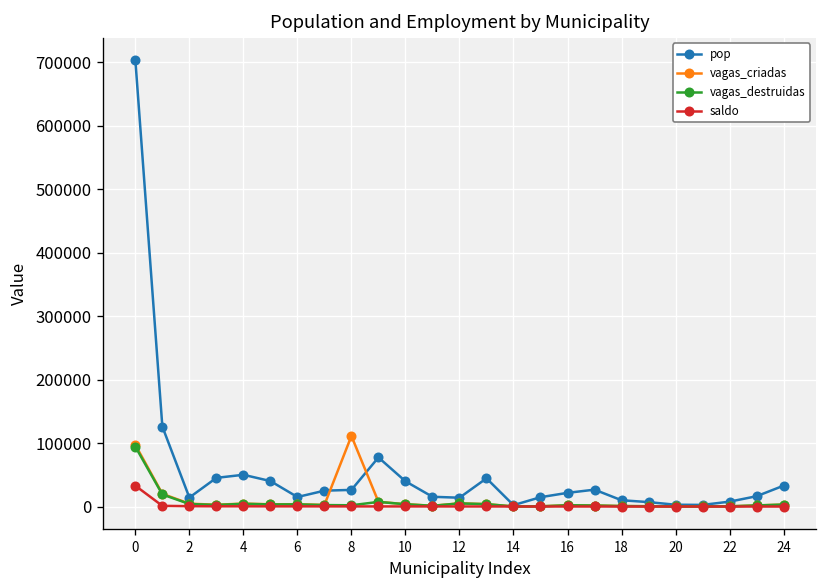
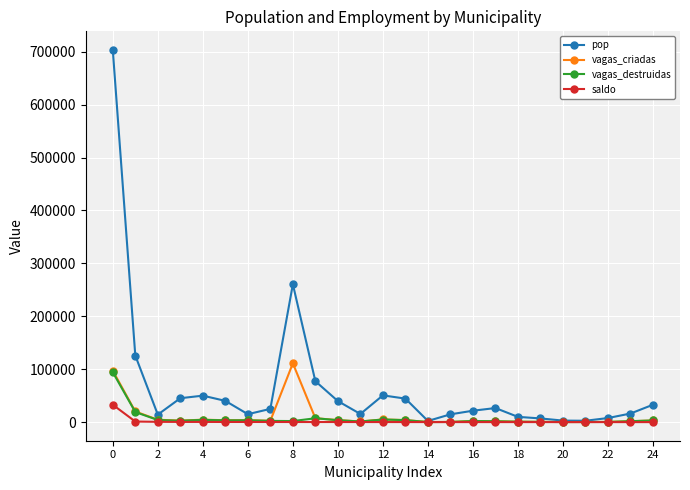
pop, 8: 30000 -> 260000
pop, 12: 10000 -> 50000
